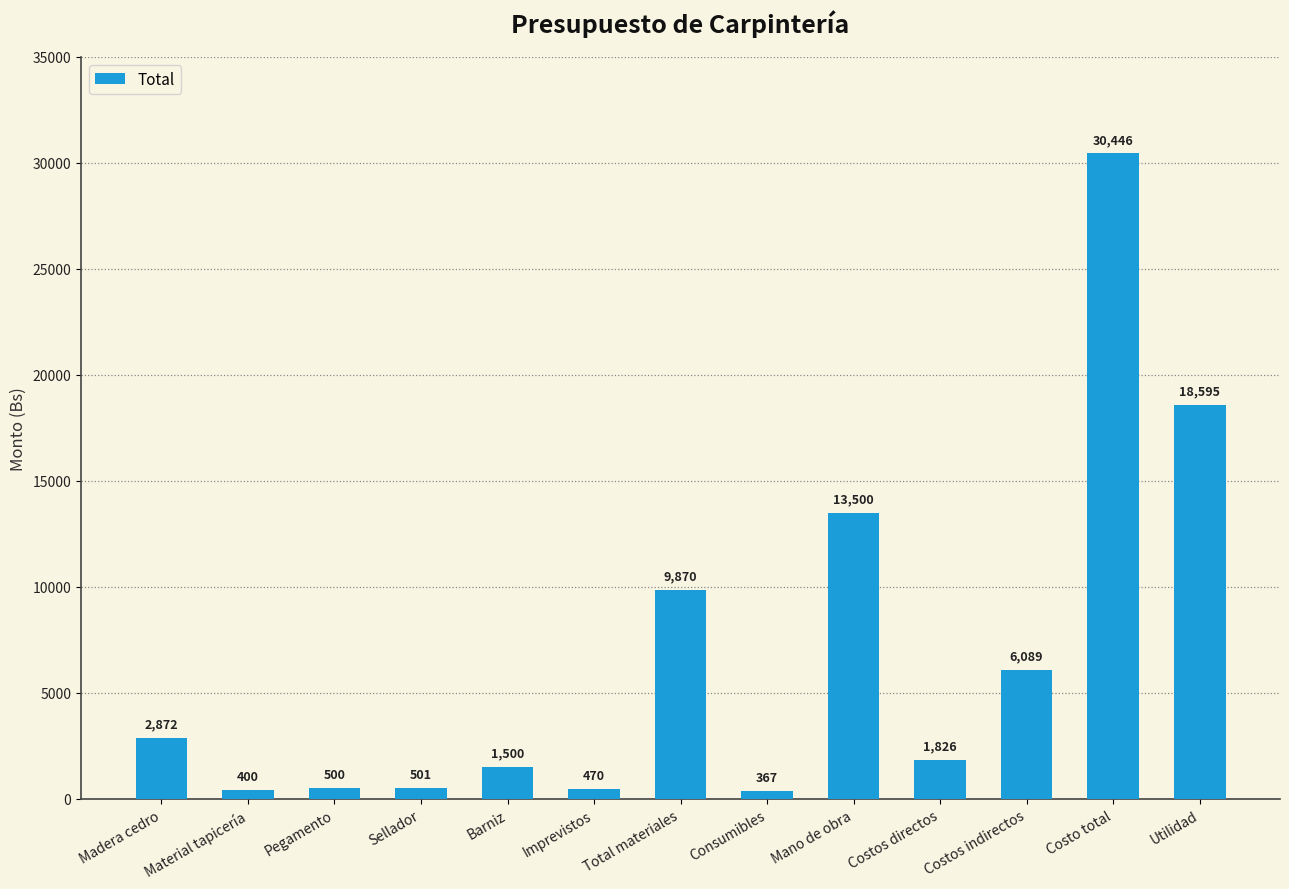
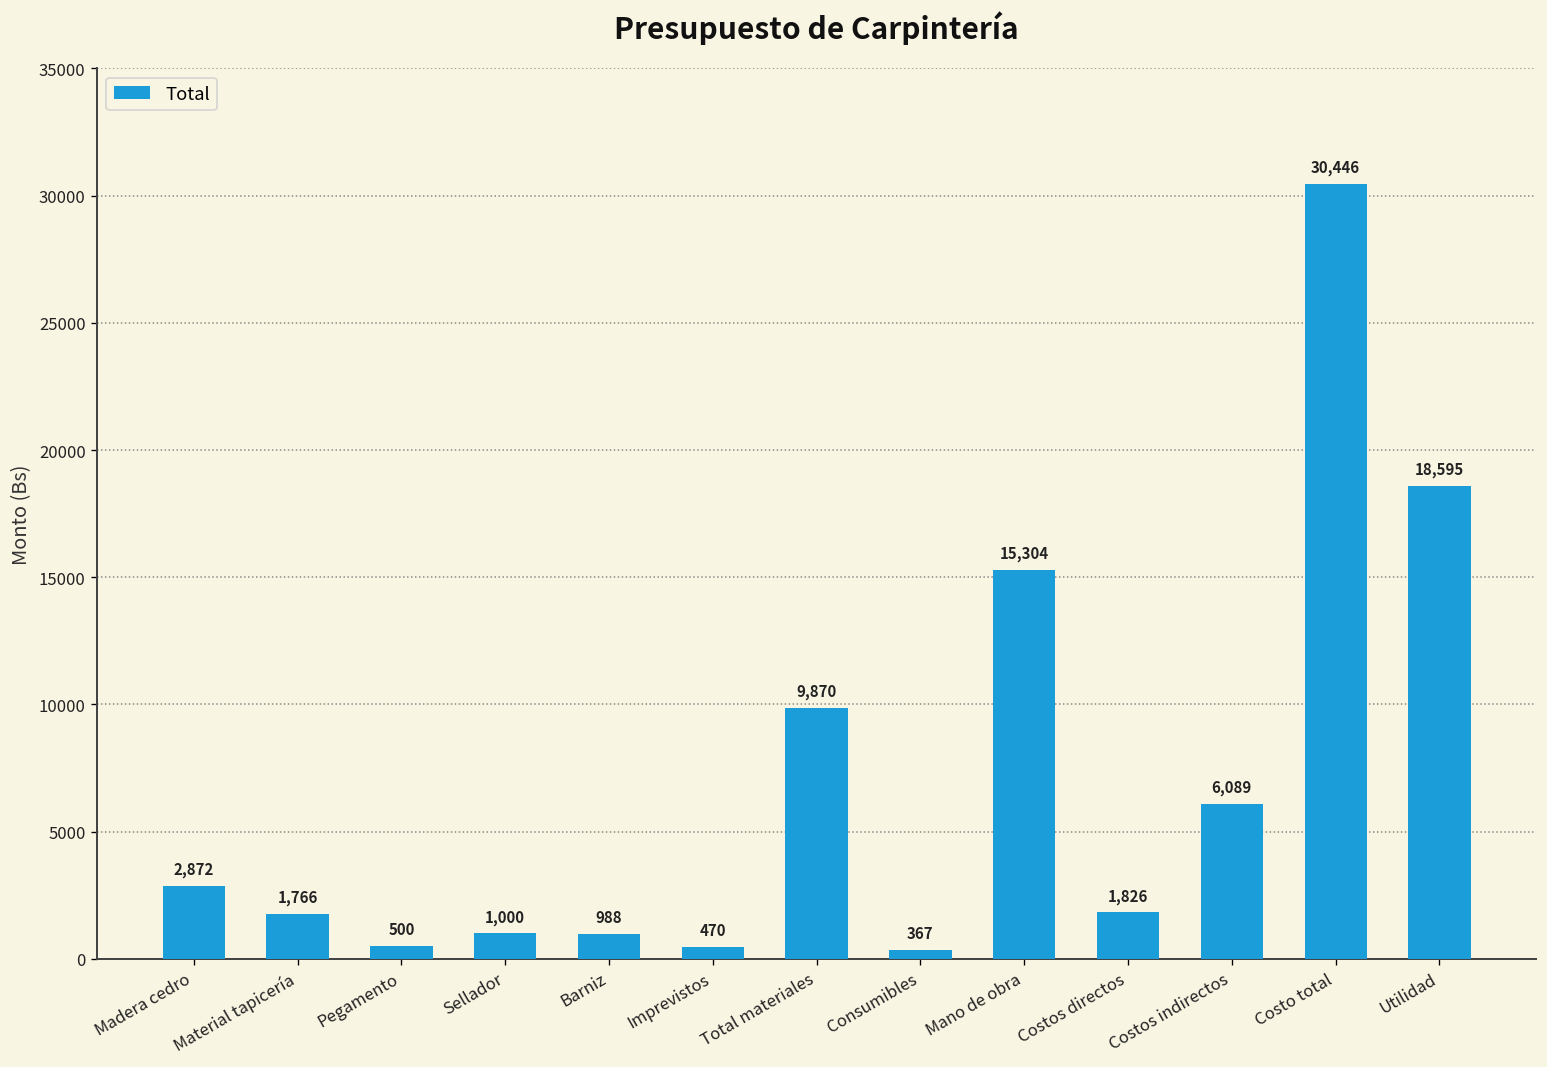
Material tapicería: 400 -> 1,766
Sellador: 501 -> 1,000
Barniz: 1,500 -> 988
Mano de obra: 13,500 -> 15,304
